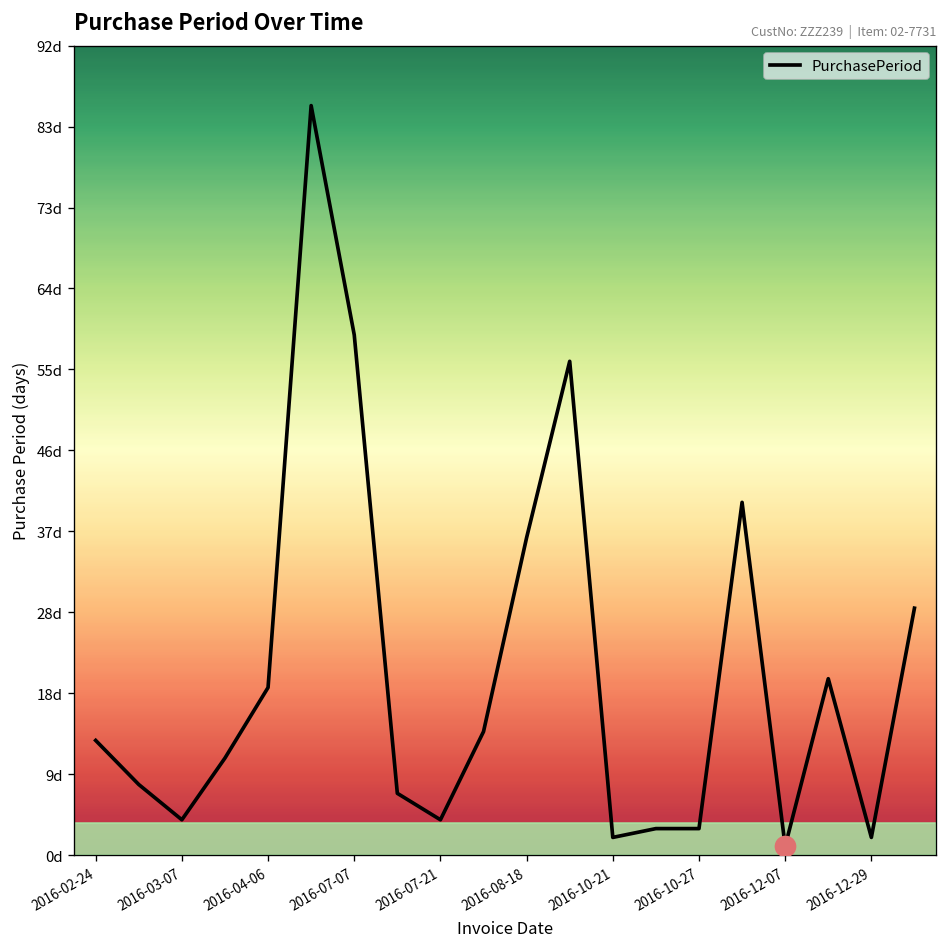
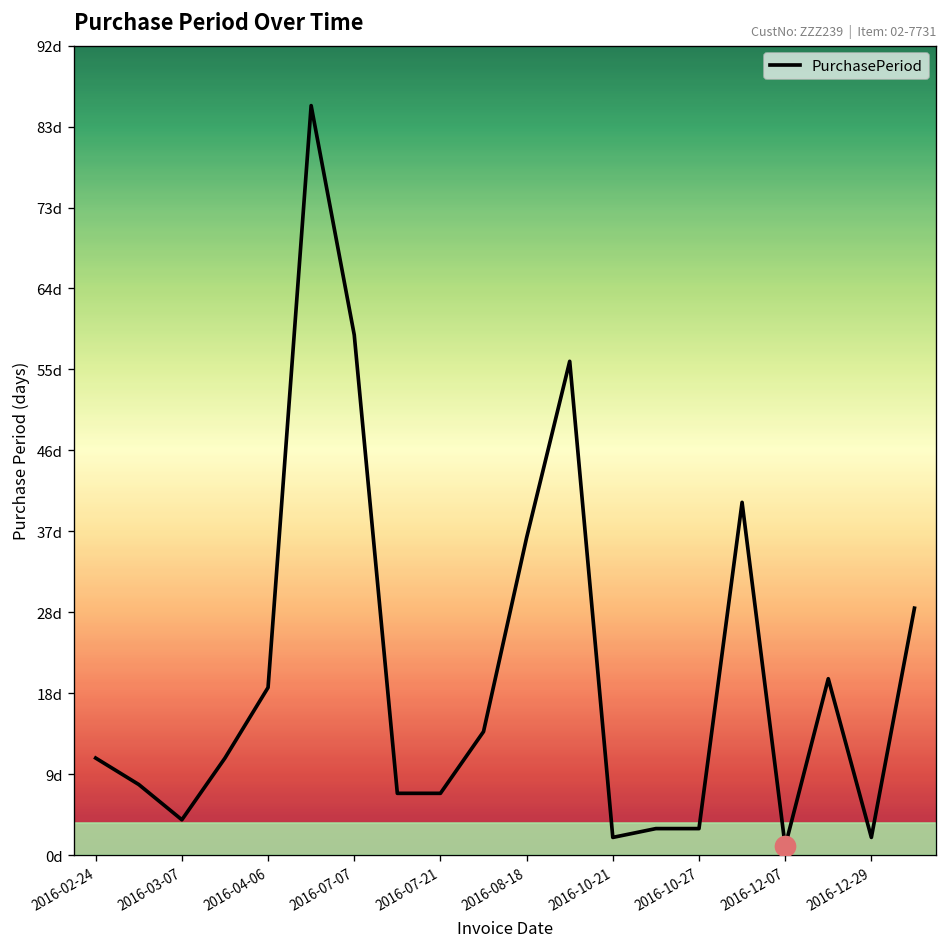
PurchasePeriod, 2016-02-24: 13d -> 11d
PurchasePeriod, 2016-07-21: 4d -> 7d
